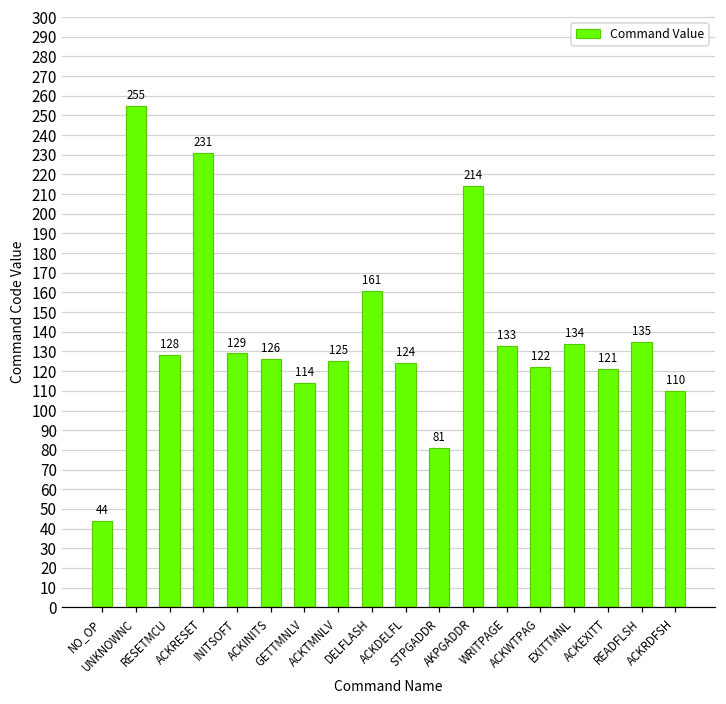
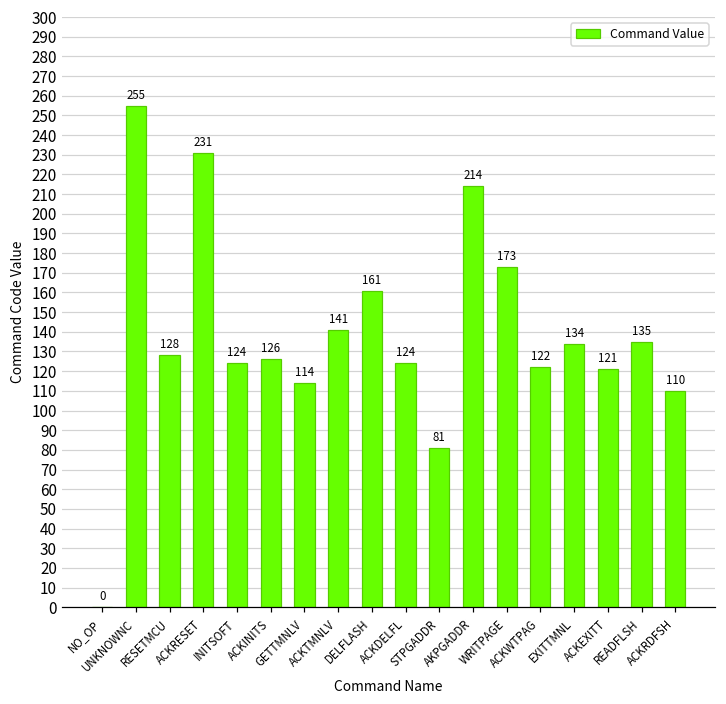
NO_OP: 44 -> 0
INITSOFT: 129 -> 124
ACKTMNLV: 125 -> 141
WRITPAGE: 133 -> 173
